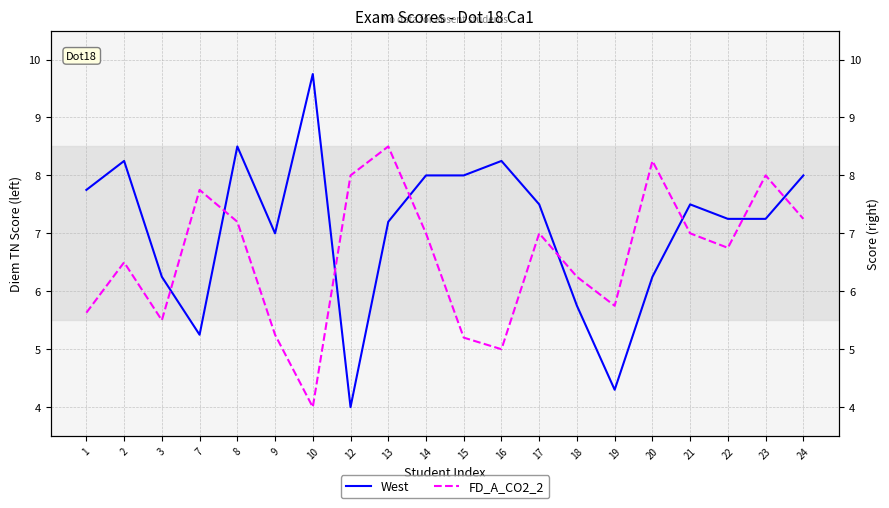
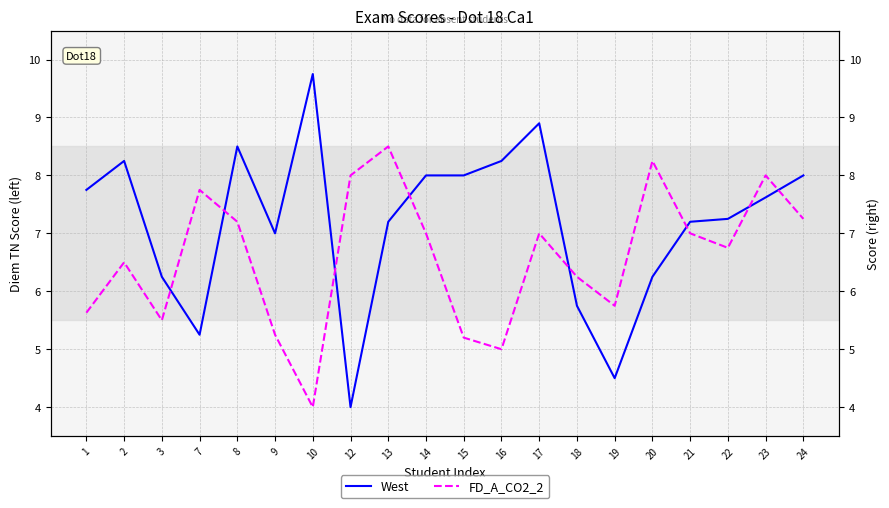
West, 17: 7.5 -> 8.9
West, 19: 4.3 -> 4.5
West, 21: 7.5 -> 7.2
West, 23: 7.3 -> 7.6
